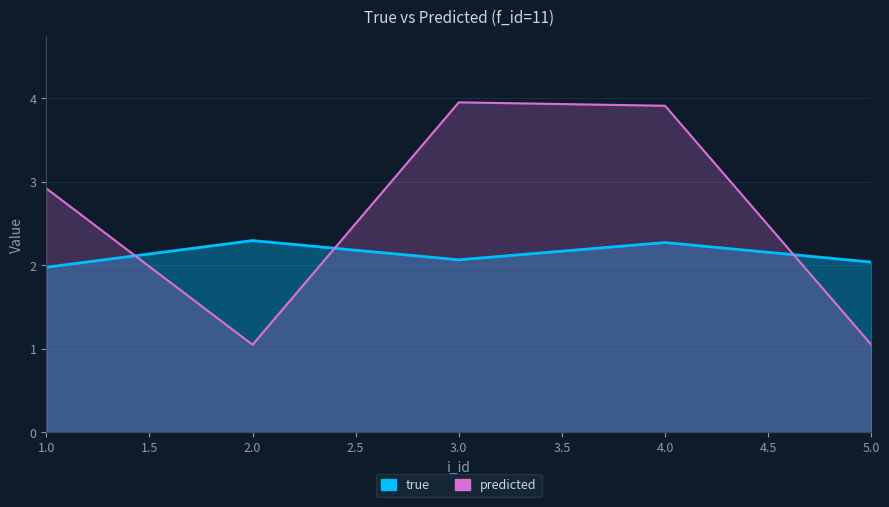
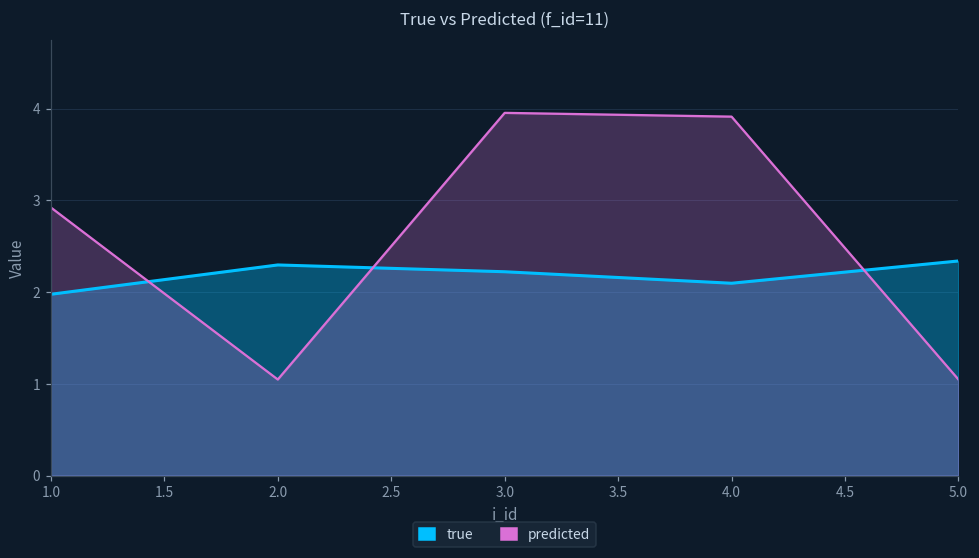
true, 3.0: 2.1 -> 2.2
true, 4.0: 2.3 -> 2.1
true, 5.0: 2.0 -> 2.3
